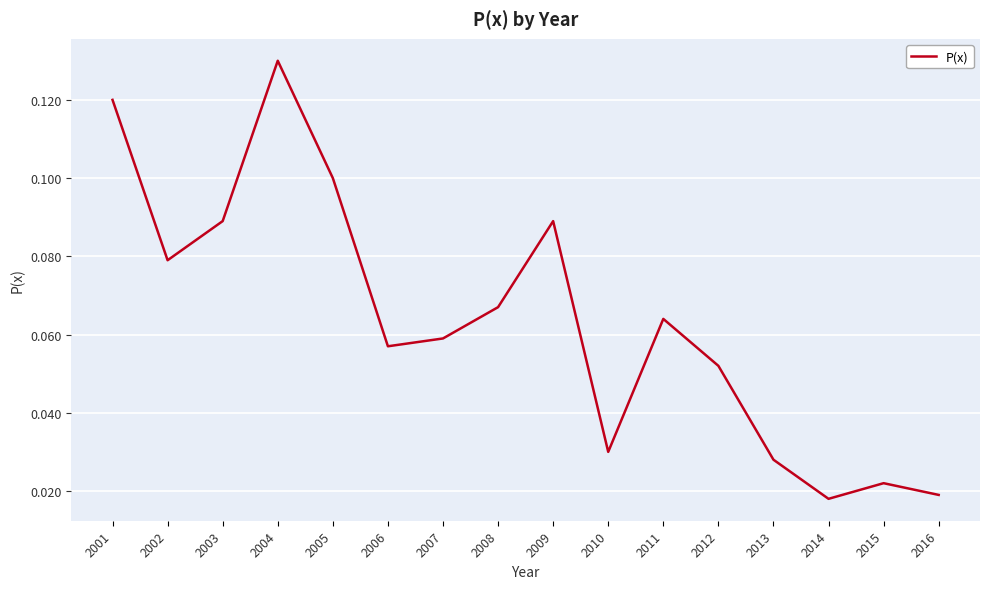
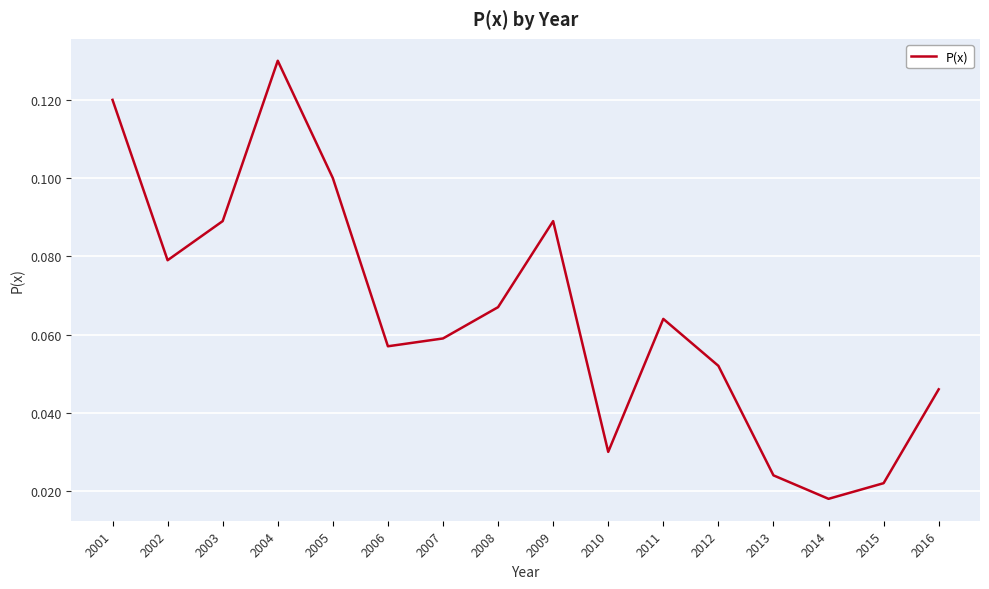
2013: 0.028 -> 0.024
2016: 0.019 -> 0.046
